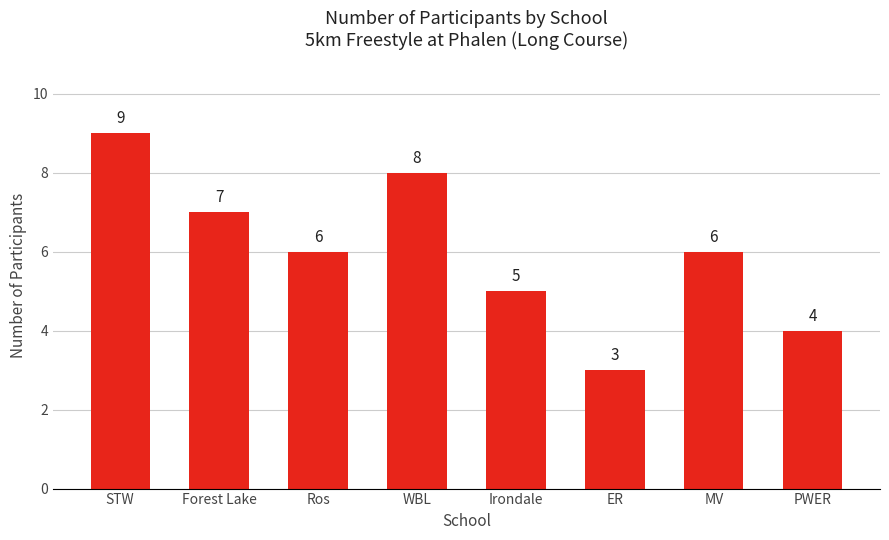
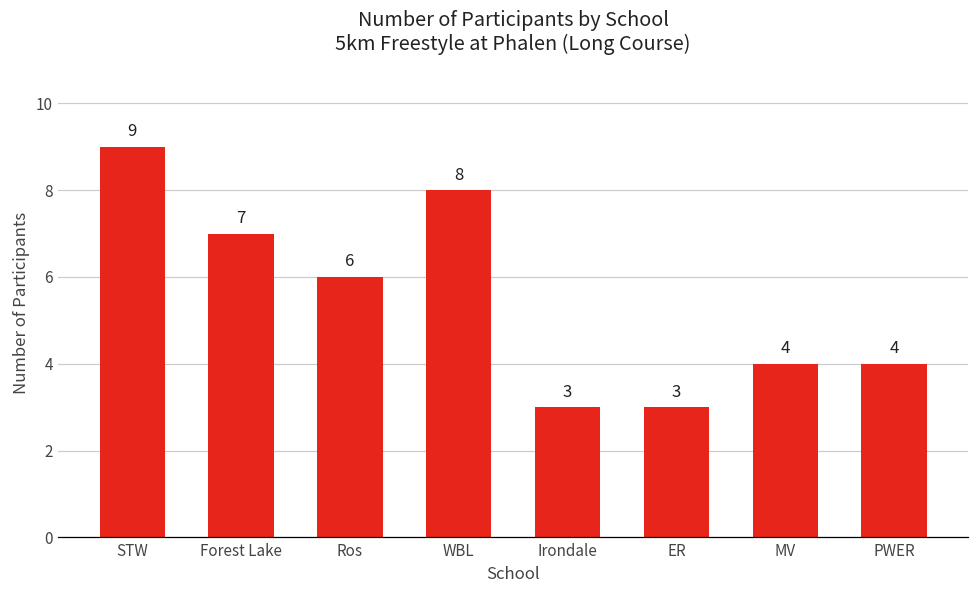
Irondale: 5 -> 3
MV: 6 -> 4
